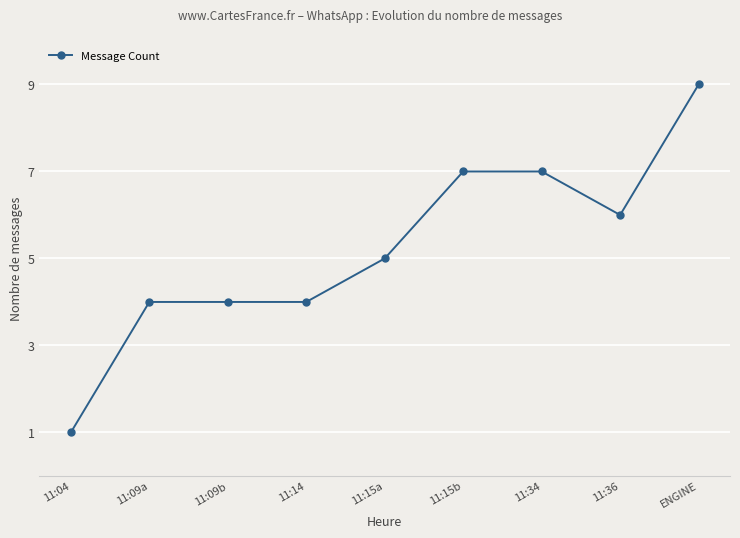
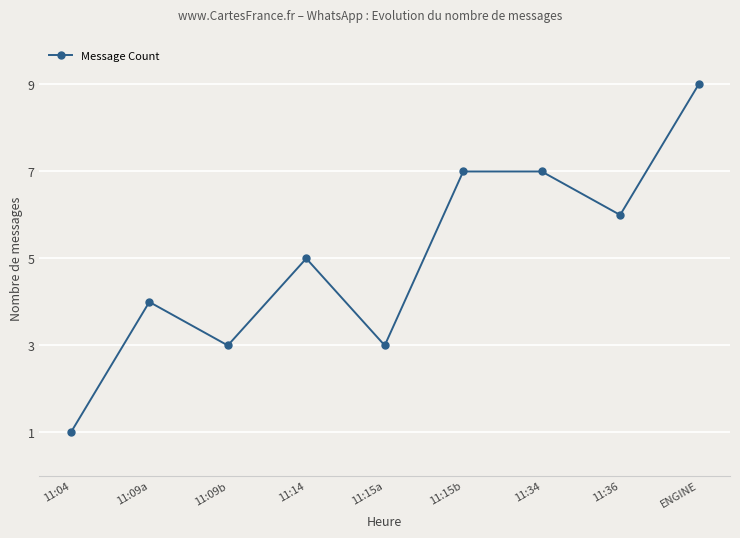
11:09b: 4 -> 3
11:14: 4 -> 5
11:15a: 5 -> 3
